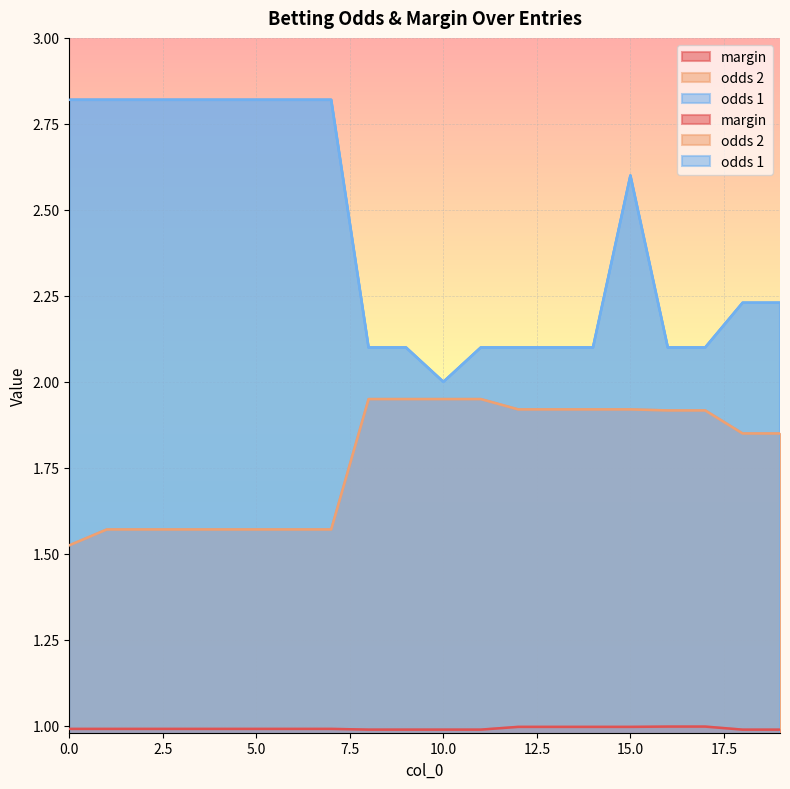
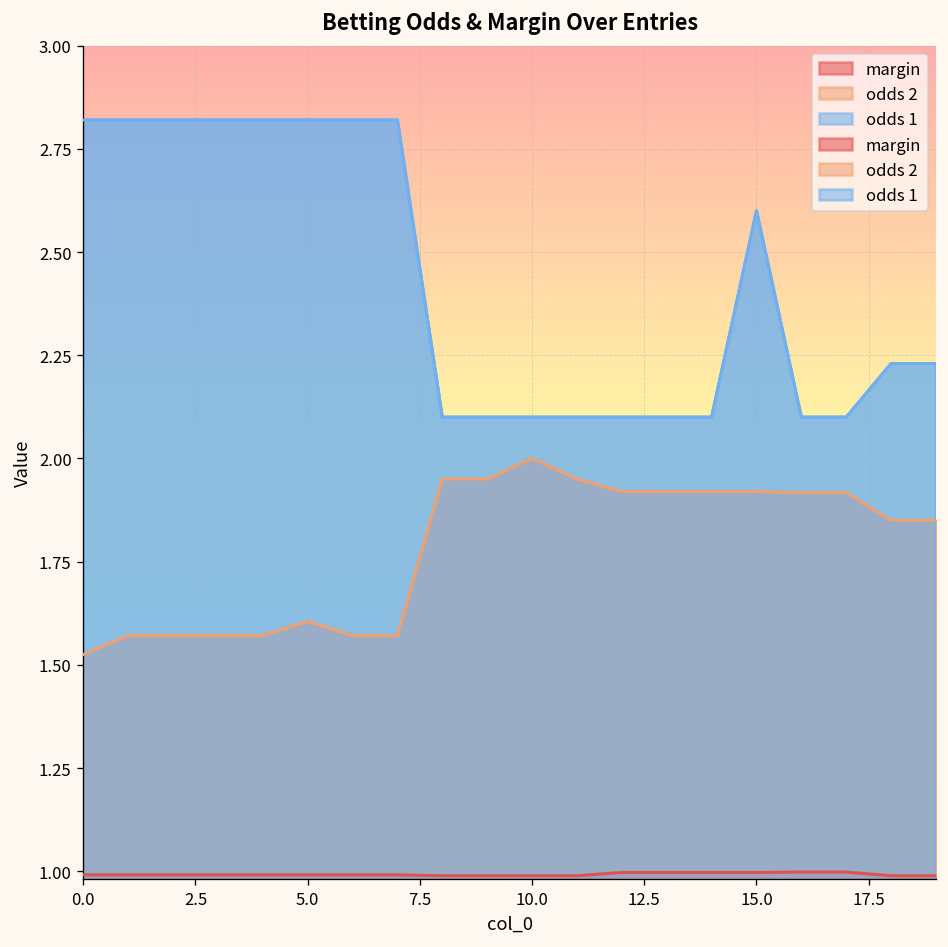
odds 2, 5.0: 1.57 -> 1.61
odds 2, 10.0: 1.95 -> 2.00
odds 1, 10.0: 2.0 -> 2.1
